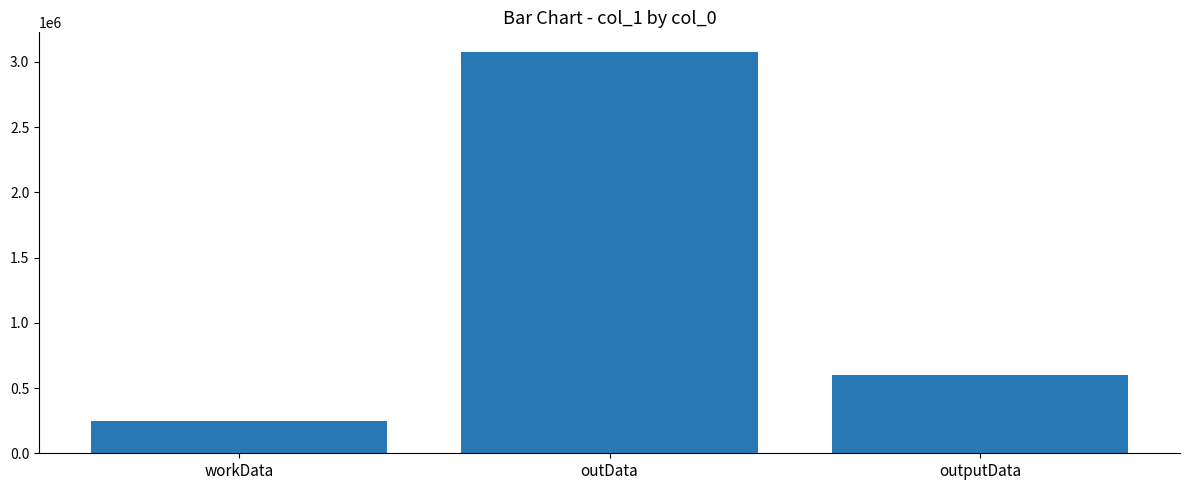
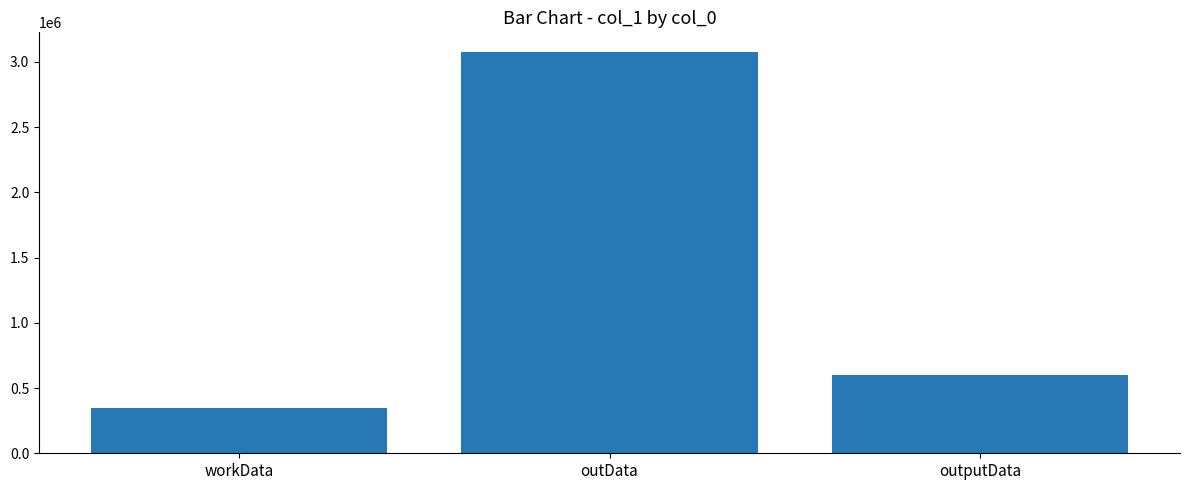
workData: 240000 -> 340000
